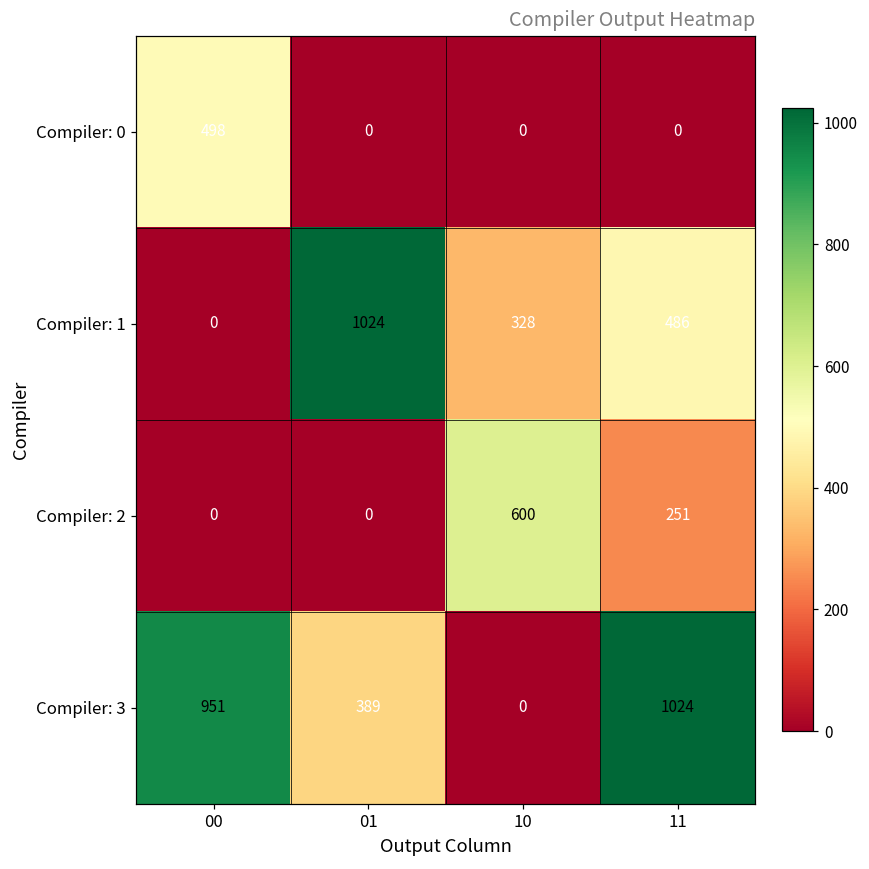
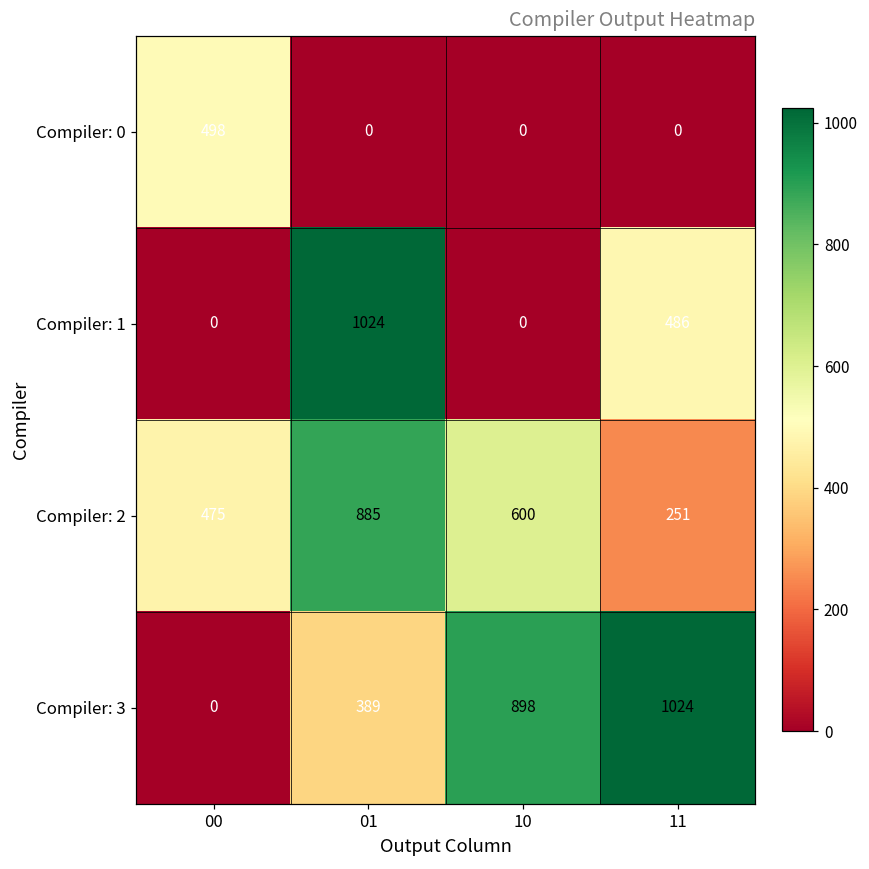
Compiler: 1, 10: 328 -> 0
Compiler: 2, 00: 0 -> 475
Compiler: 2, 01: 0 -> 885
Compiler: 3, 00: 951 -> 0
Compiler: 3, 10: 0 -> 898
